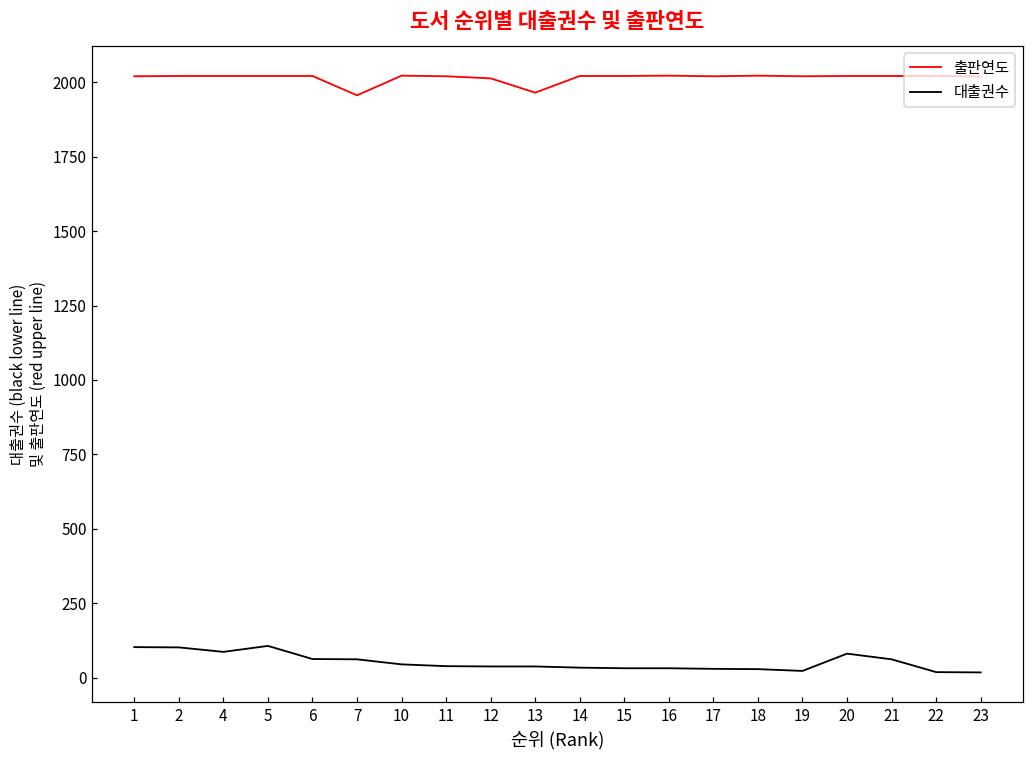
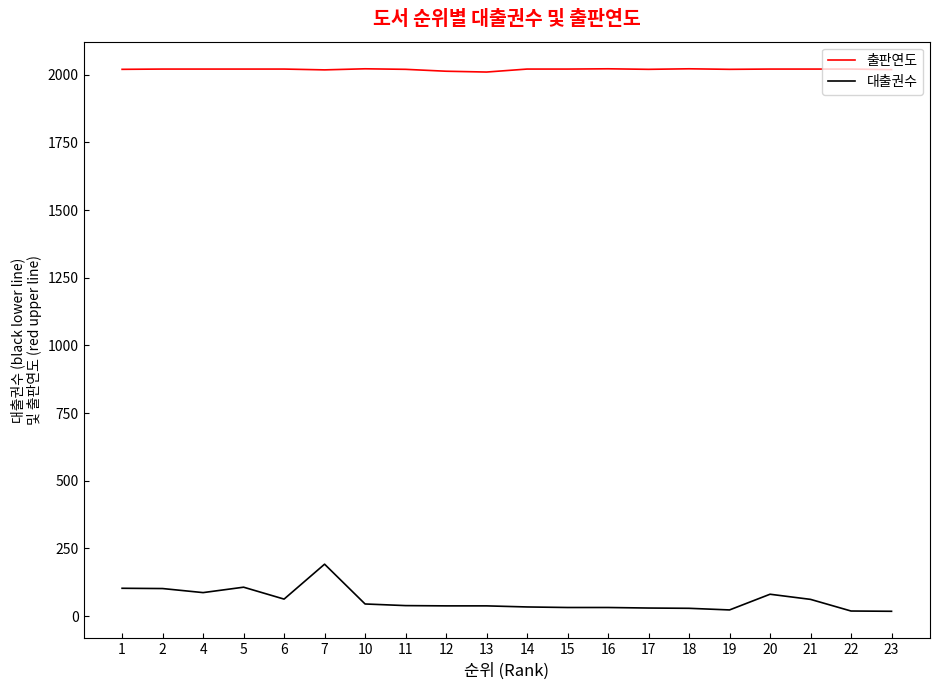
출판연도, 7: 1960 -> 2020
대출권수, 7: 60 -> 190
출판연도, 13: 1970 -> 2010
